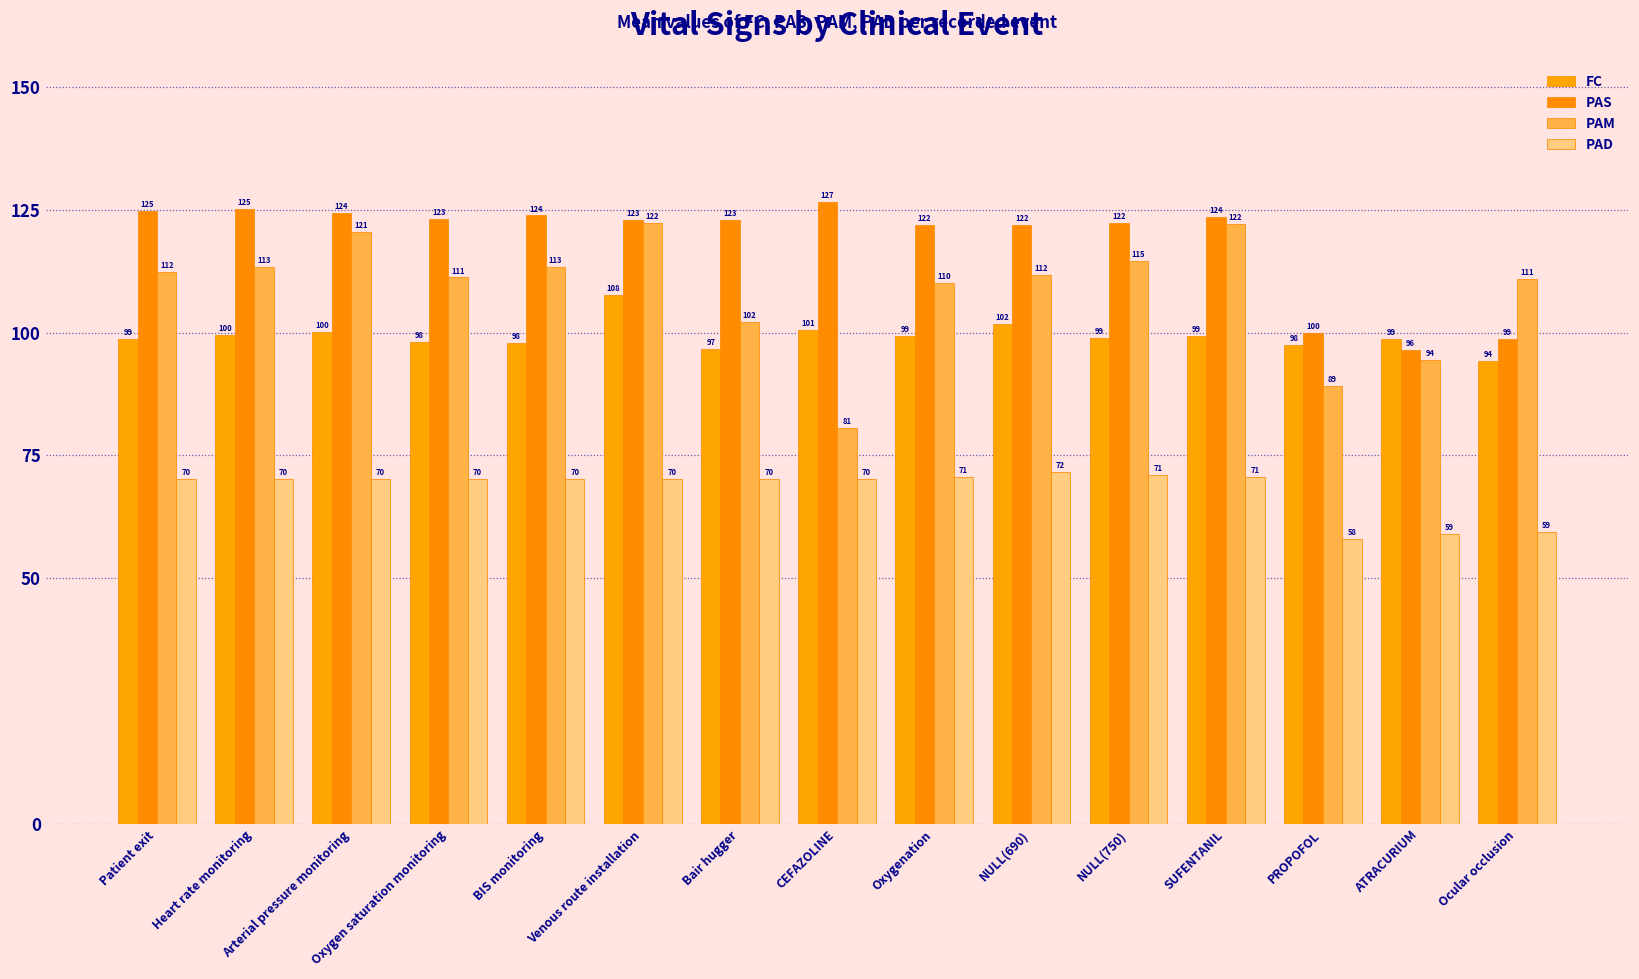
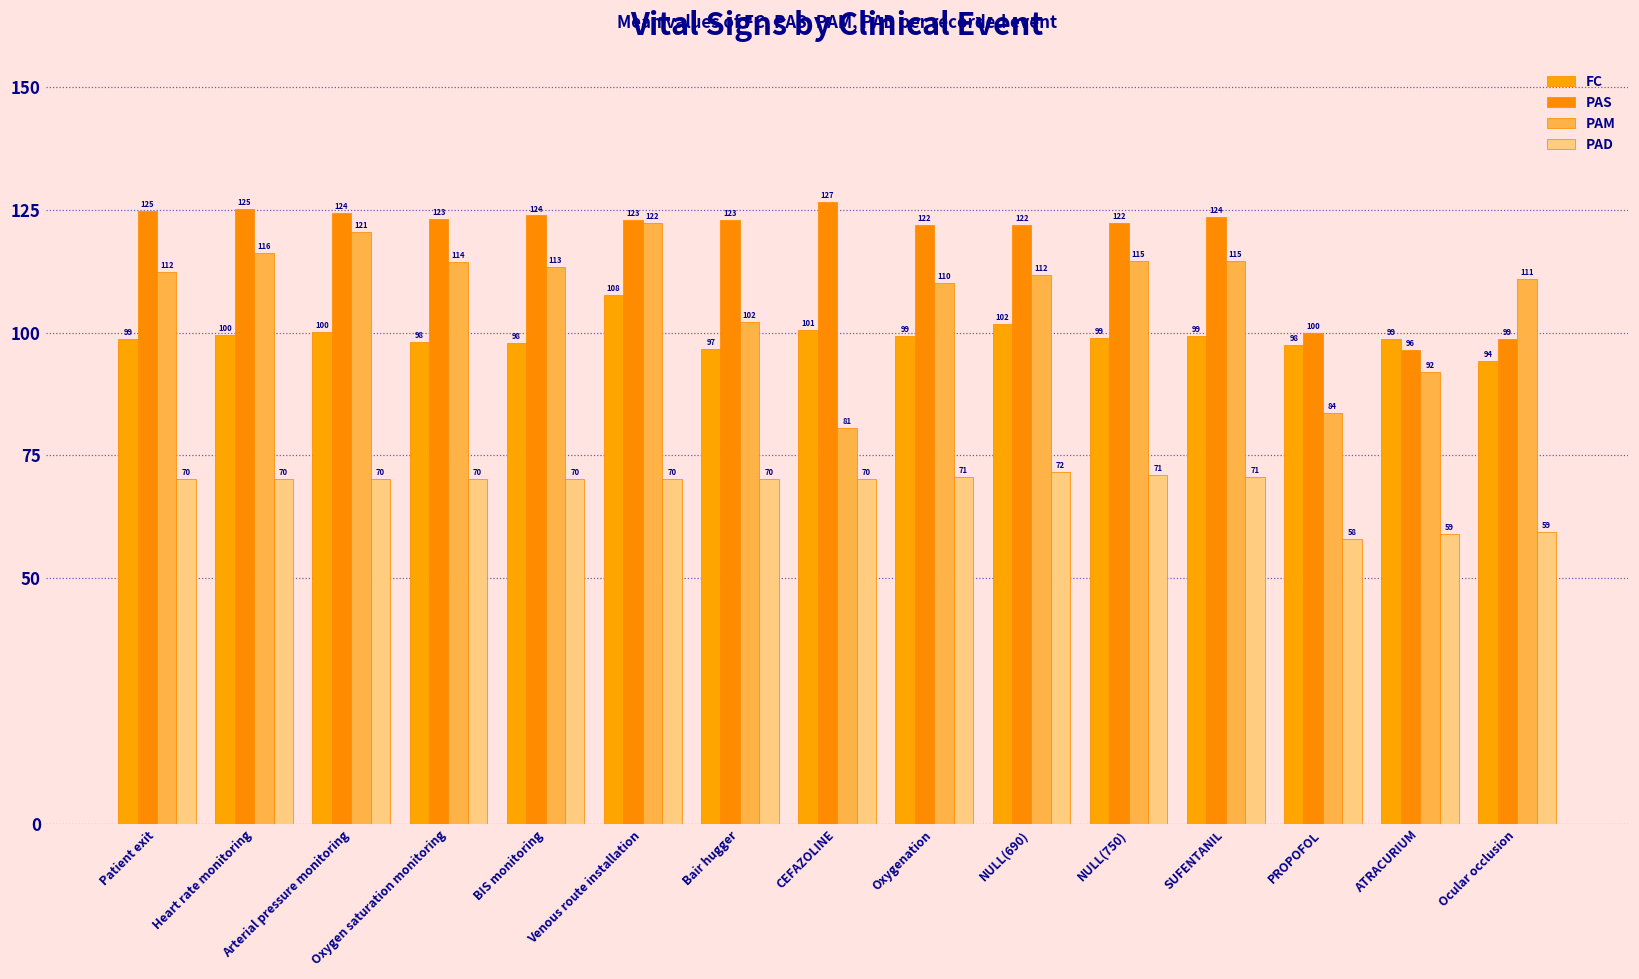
PAM, Heart rate monitoring: 113 -> 116
PAM, Oxygen saturation monitoring: 111 -> 114
PAM, SUFENTANIL: 122 -> 115
PAM, PROPOFOL: 89 -> 84
PAM, ATRACURIUM: 94 -> 92
